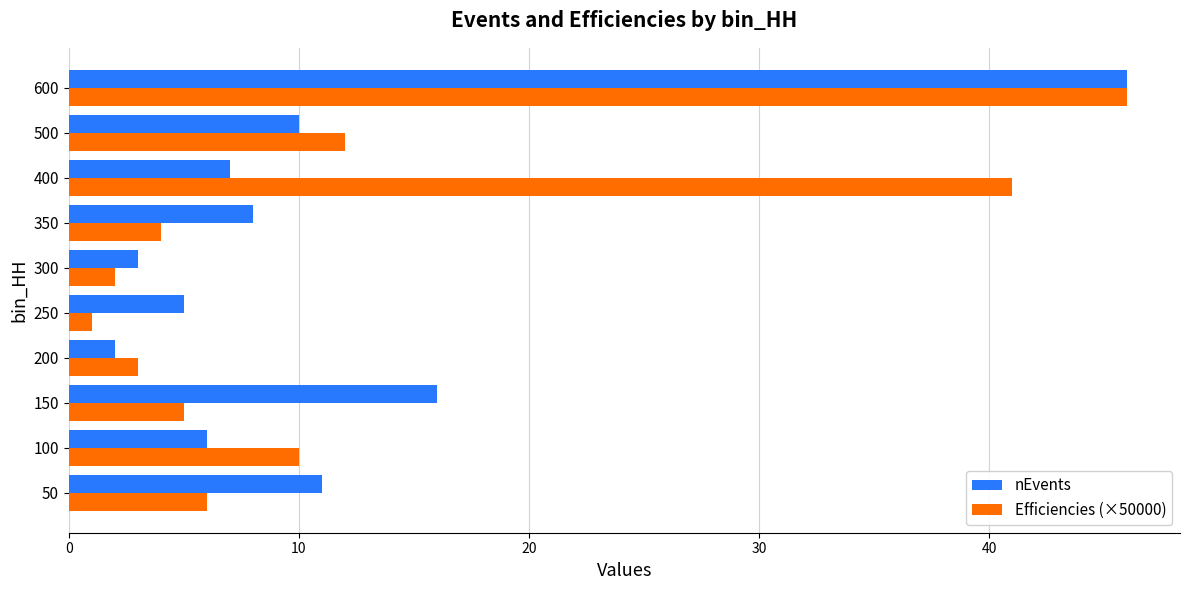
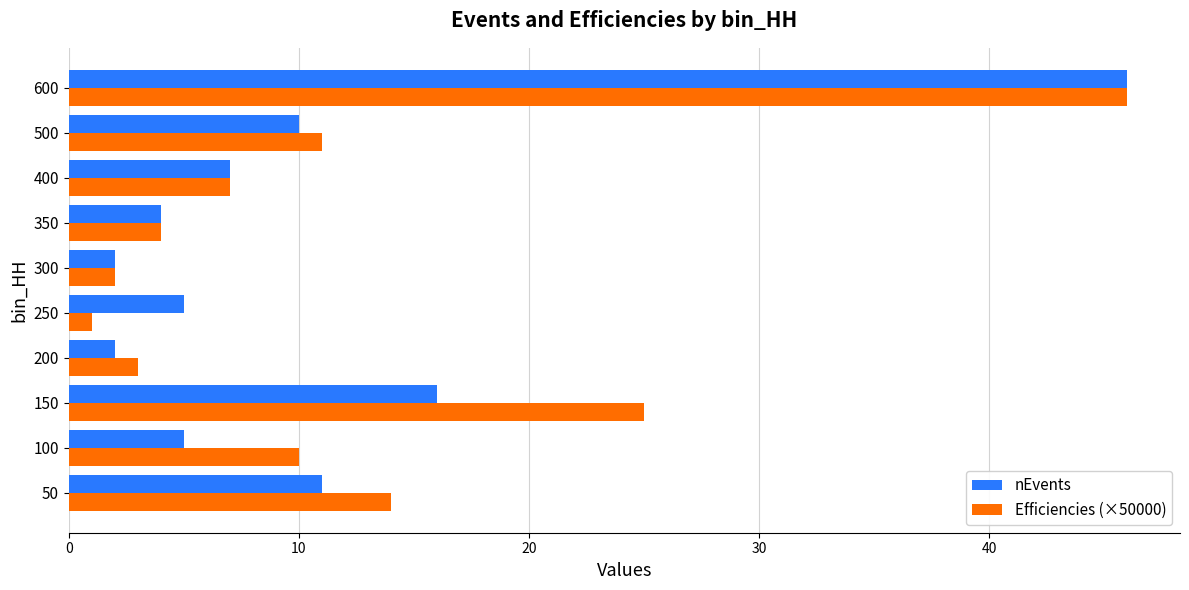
Efficiencies (×50000), 500: 12.0 -> 11.0
Efficiencies (×50000), 400: 41.0 -> 7.0
nEvents, 350: 8 -> 4
nEvents, 300: 3 -> 2
Efficiencies (×50000), 150: 5.0 -> 25.0
nEvents, 100: 6 -> 5
Efficiencies (×50000), 50: 6.0 -> 14.0
